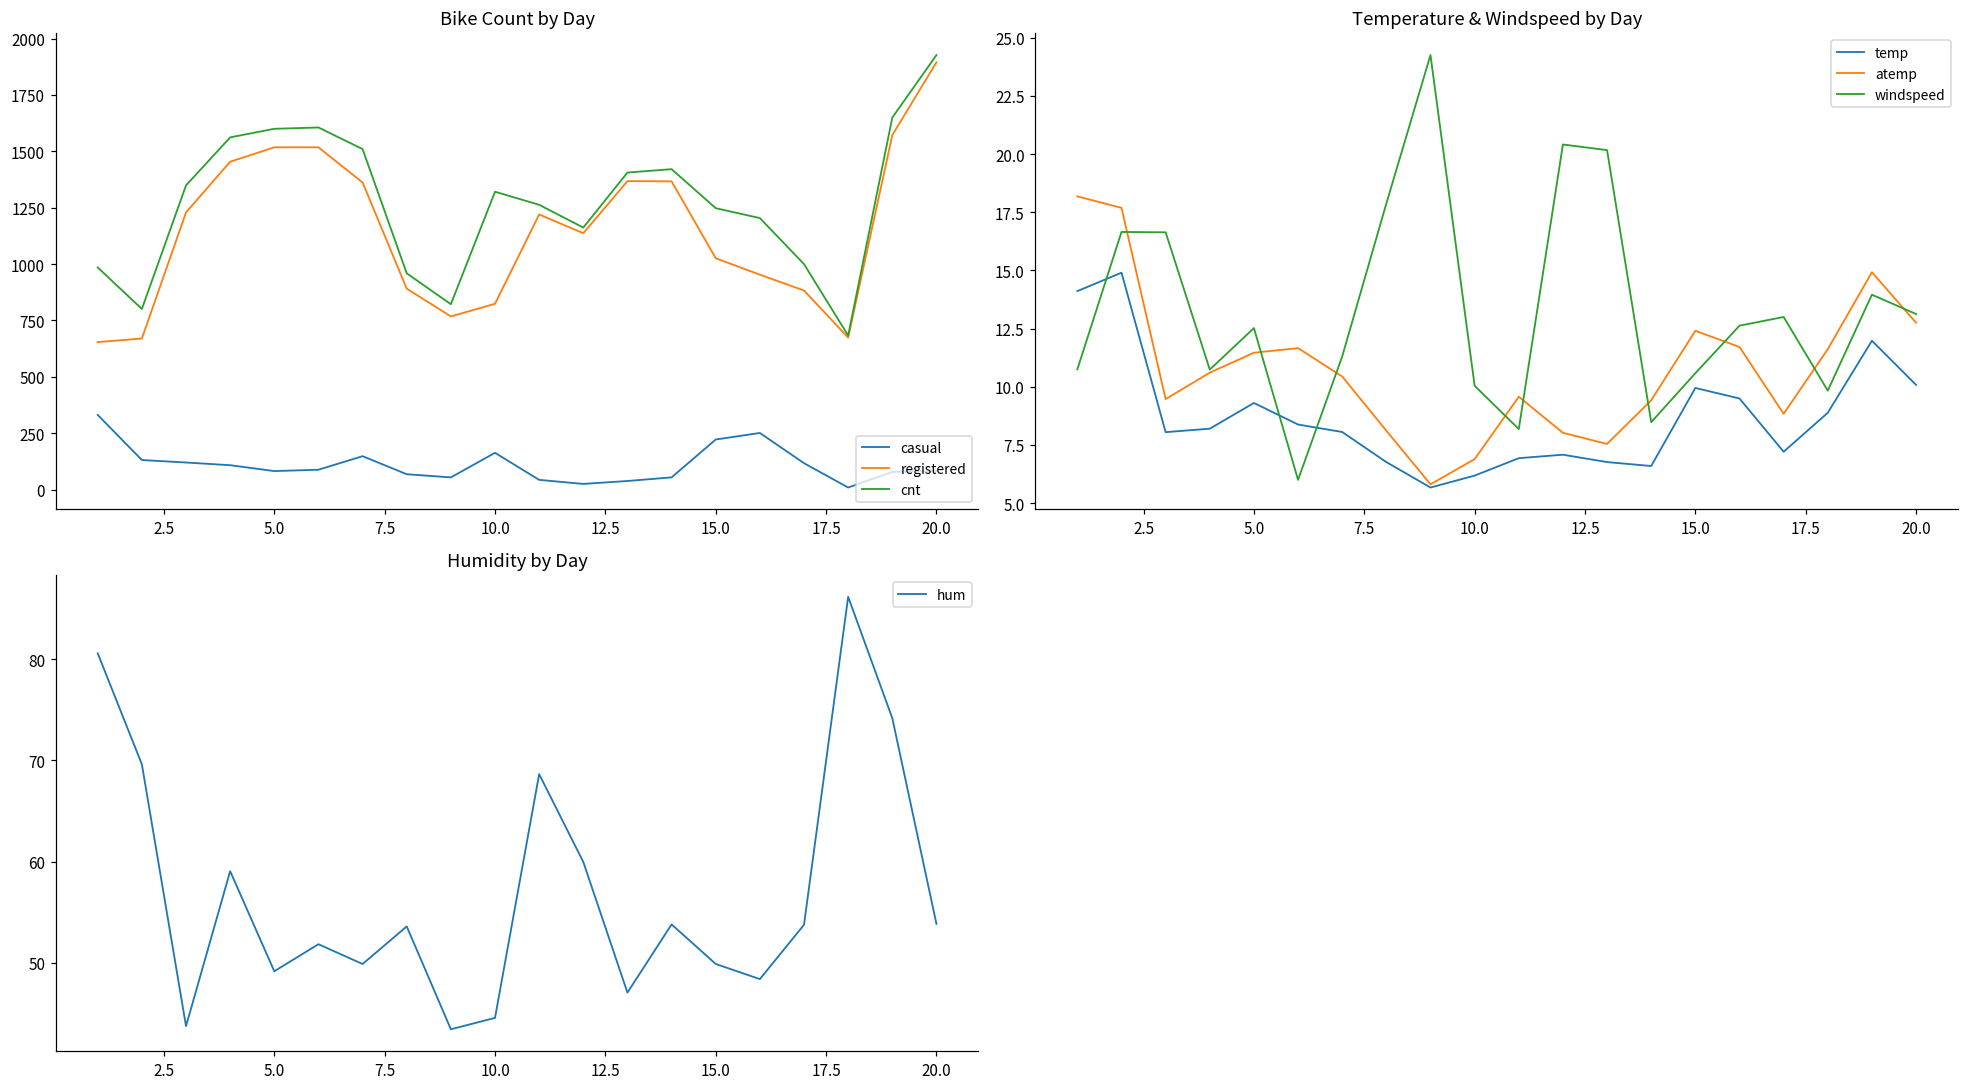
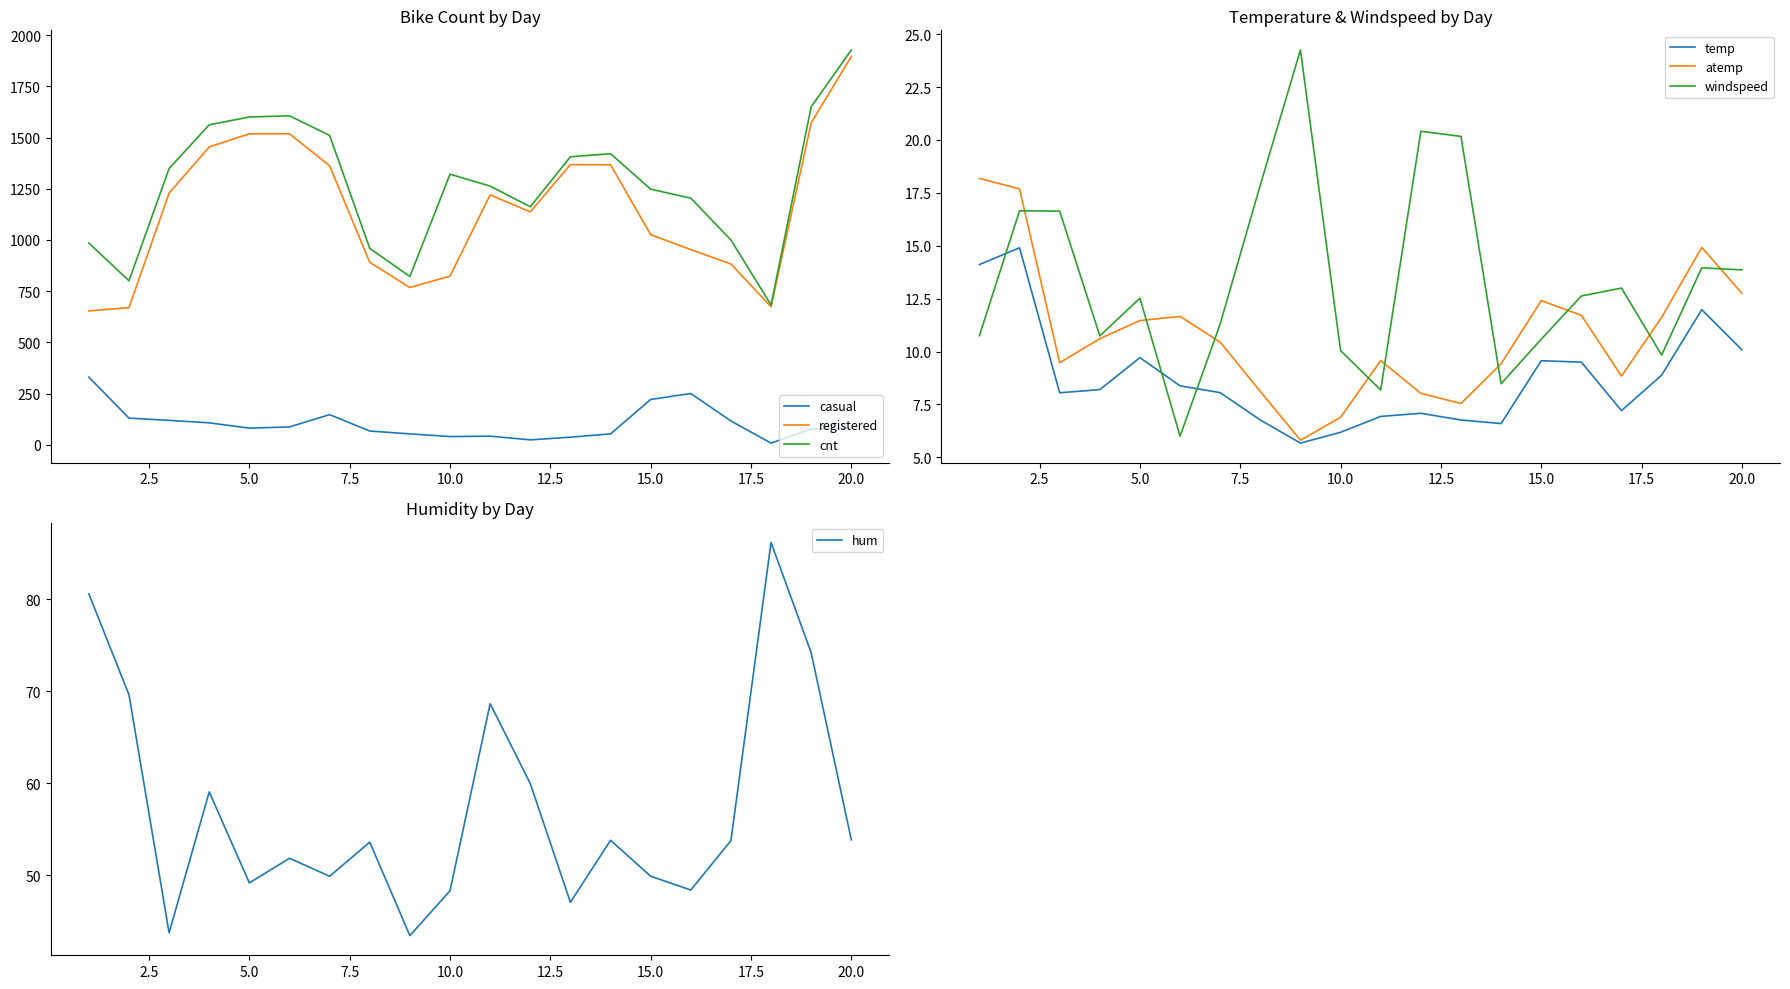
Bike Count by Day, casual, 10.0: 160 -> 40
Temperature & Windspeed by Day, temp, 5.0: 9.3 -> 9.7
Temperature & Windspeed by Day, temp, 15.0: 9.9 -> 9.6
Temperature & Windspeed by Day, windspeed, 20.0: 13.1 -> 13.9
Humidity by Day, 10.0: 45 -> 48
